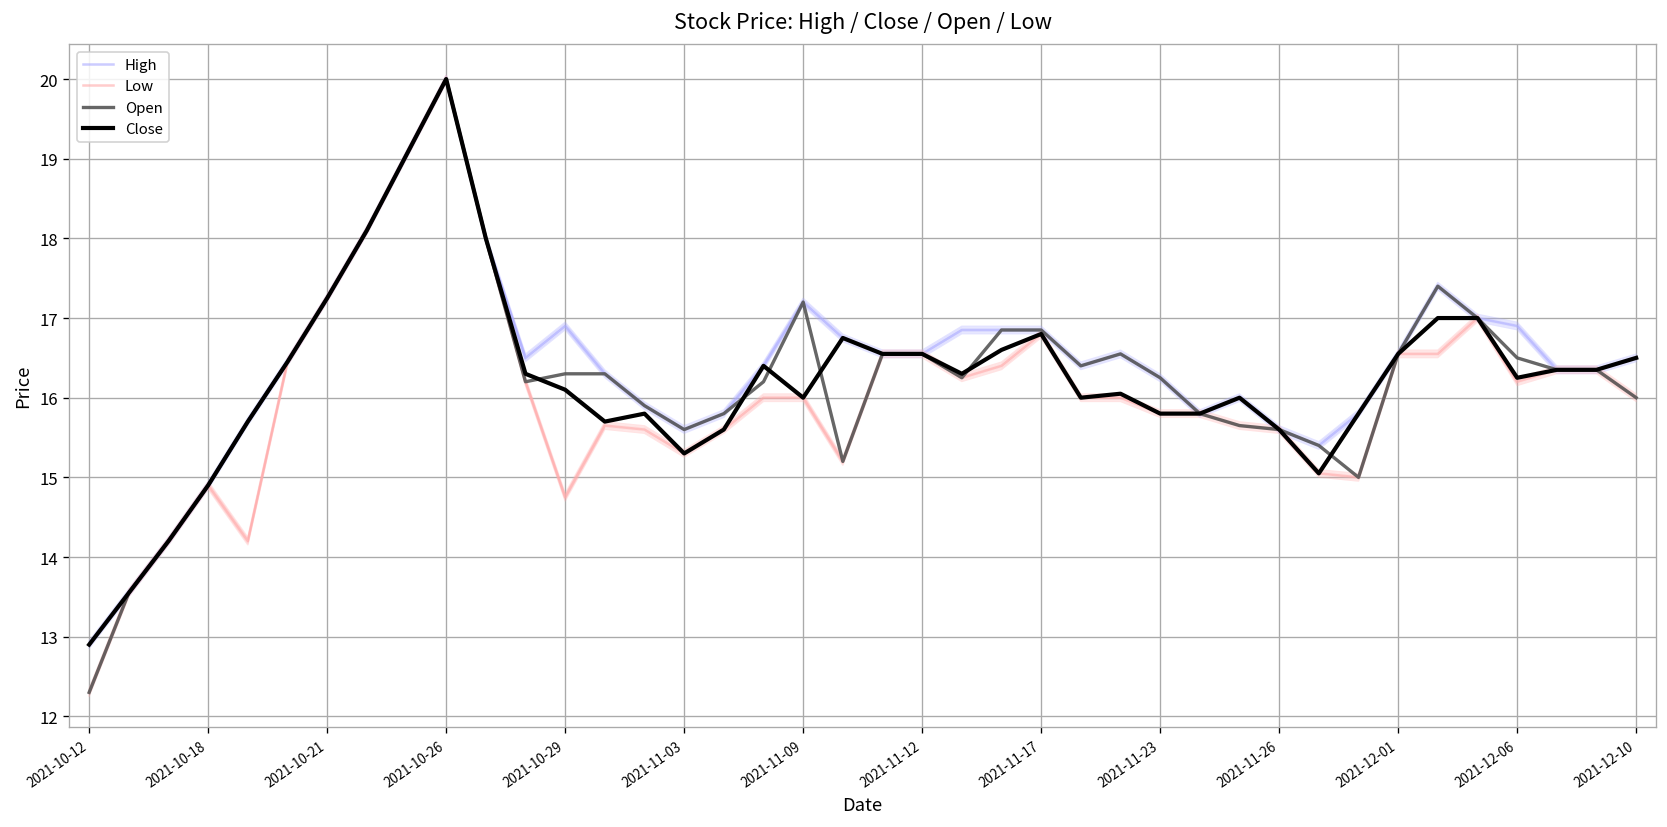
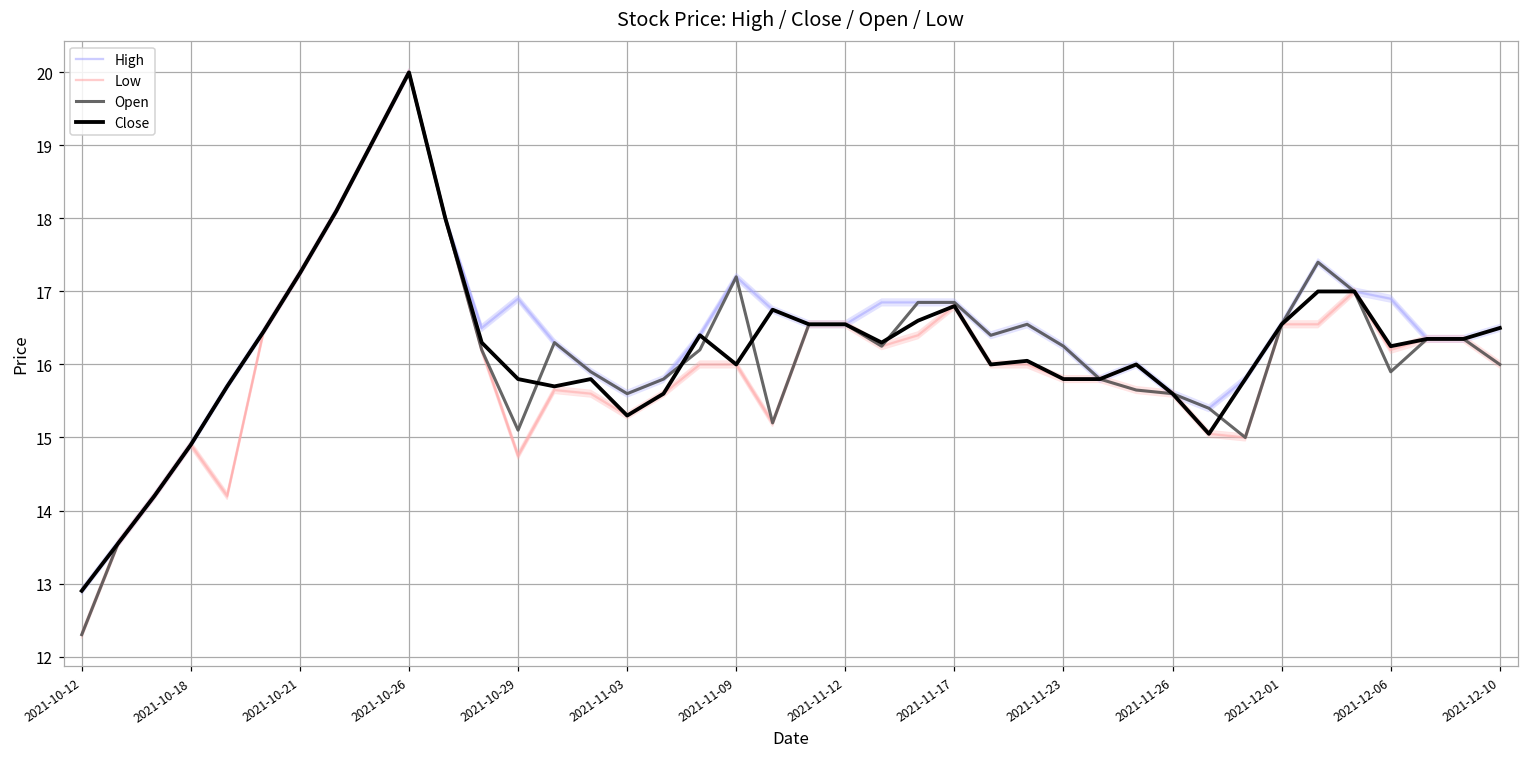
Open, 2021-10-29: 16.3 -> 15.1
Close, 2021-10-29: 16.1 -> 15.8
Open, 2021-12-06: 16.5 -> 15.9
